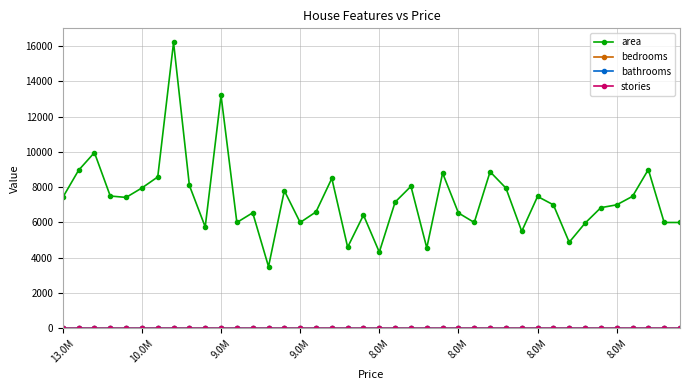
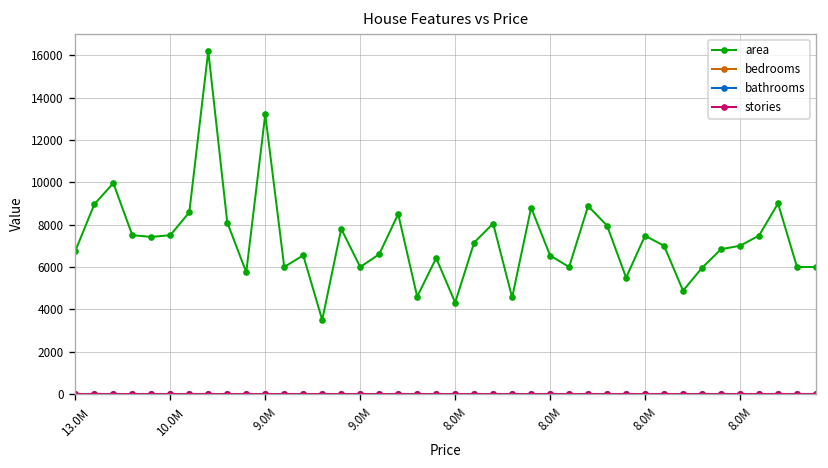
area, 13.0M: 7400 -> 6800
area, 10.0M: 8000 -> 7500
